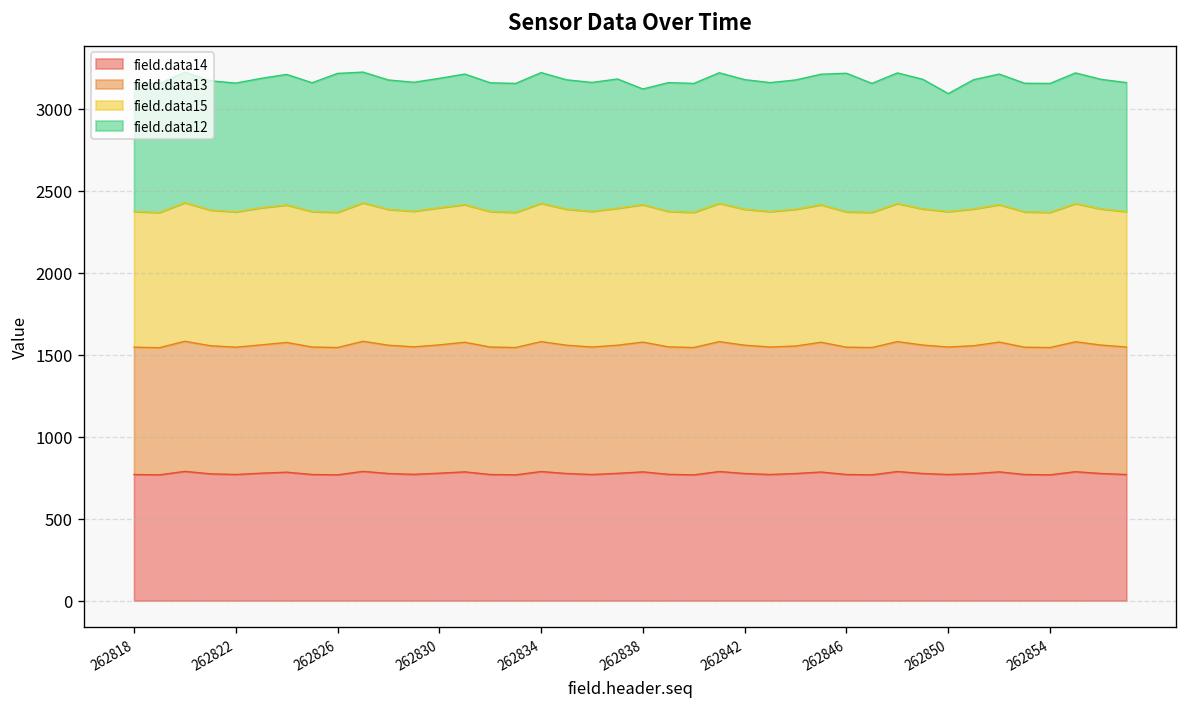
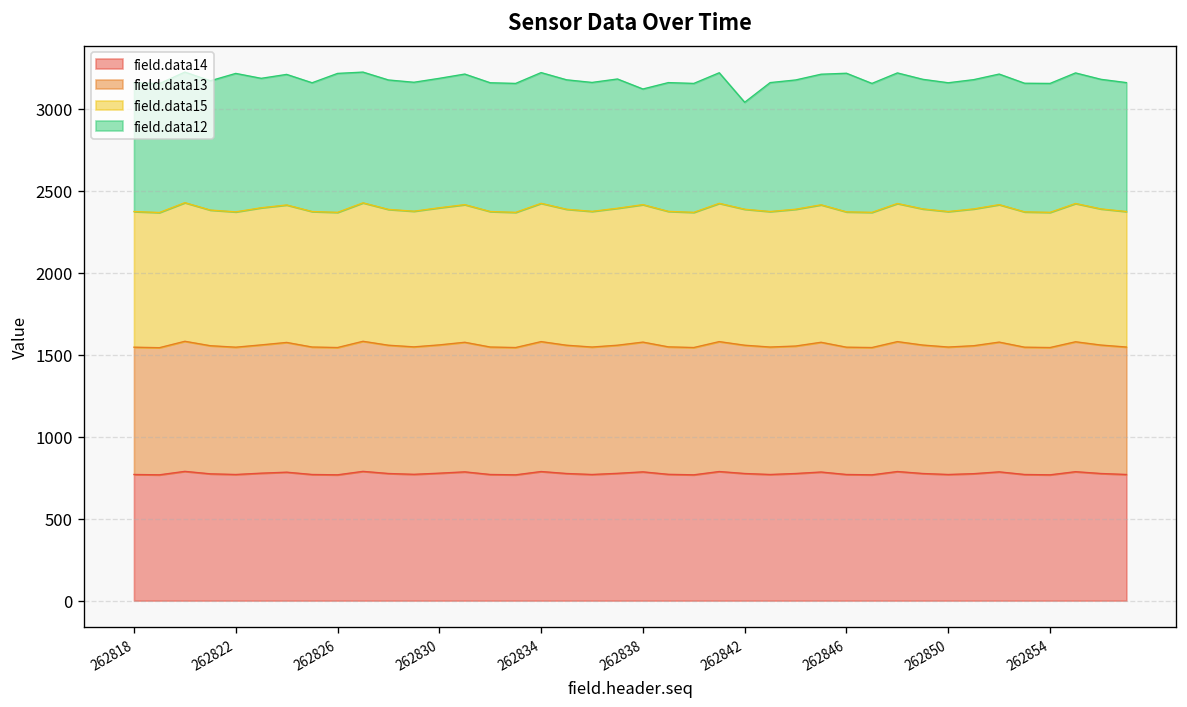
field.data12, 262822: 790 -> 840
field.data12, 262842: 790 -> 650
field.data12, 262850: 720 -> 790
